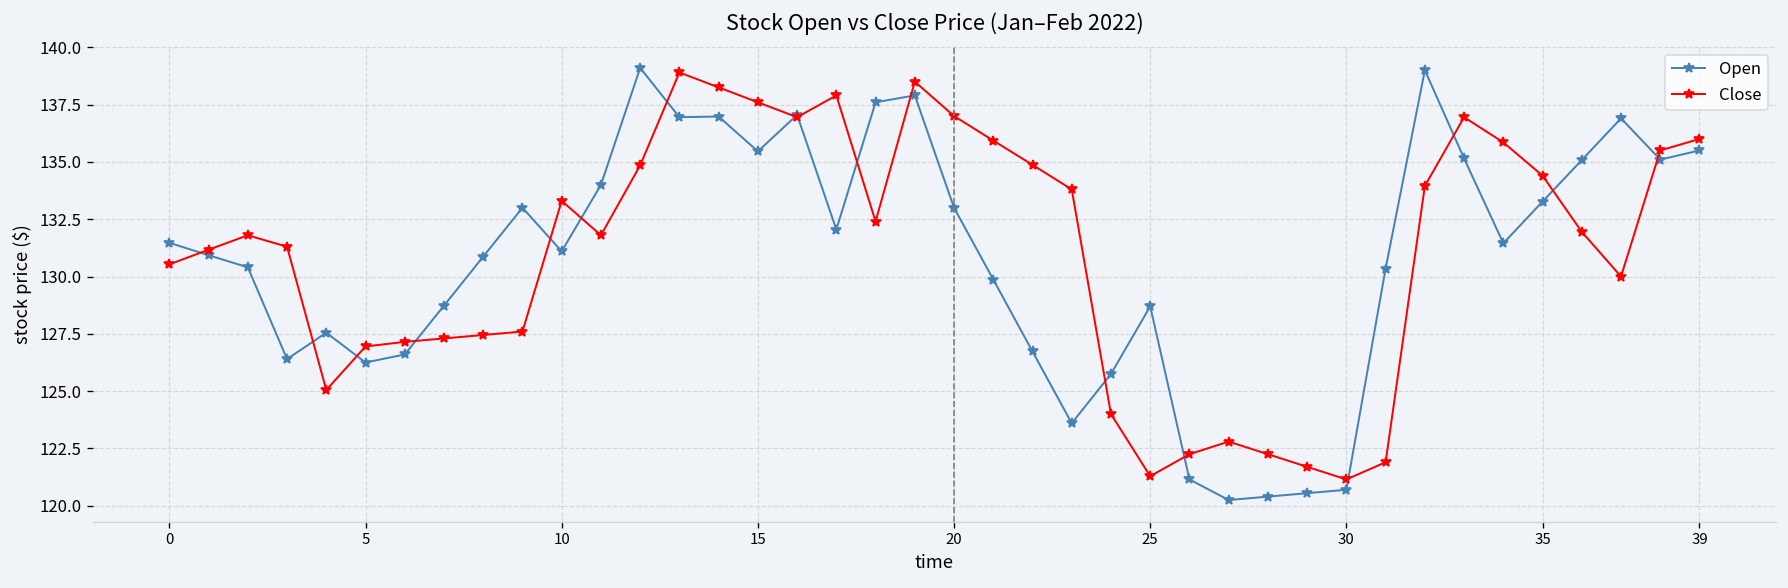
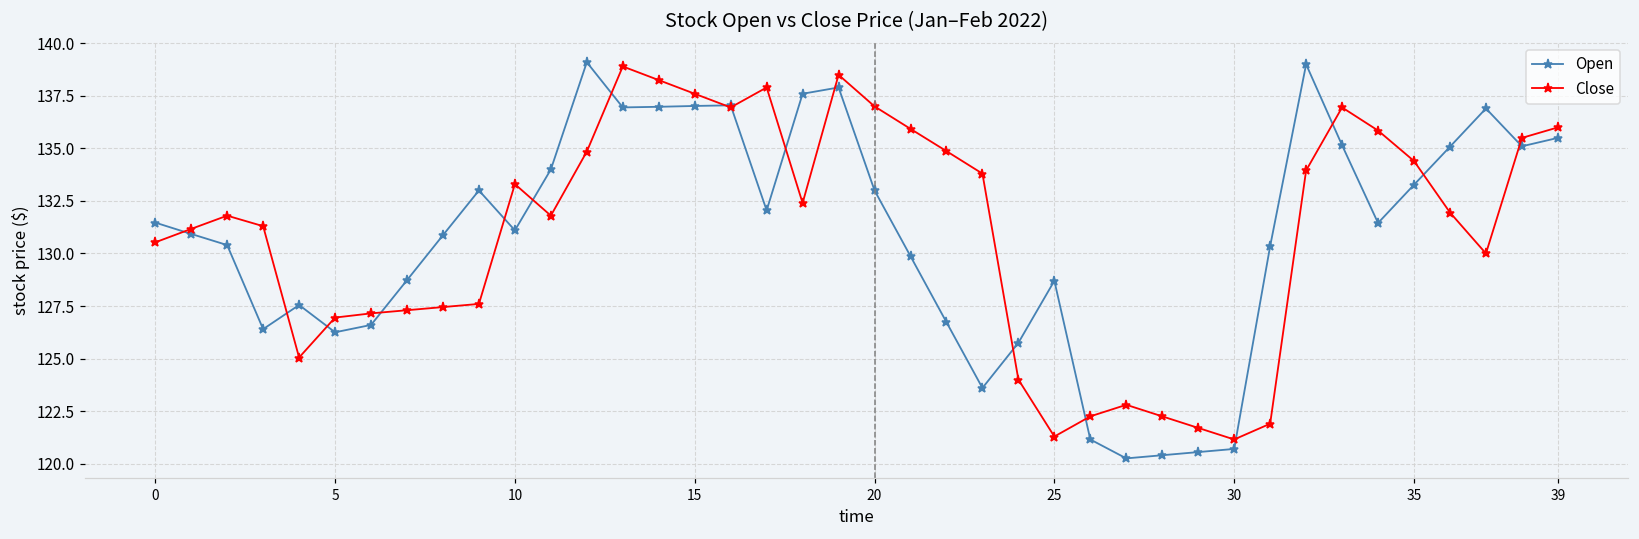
Open, 15: 135.5 -> 137.0
